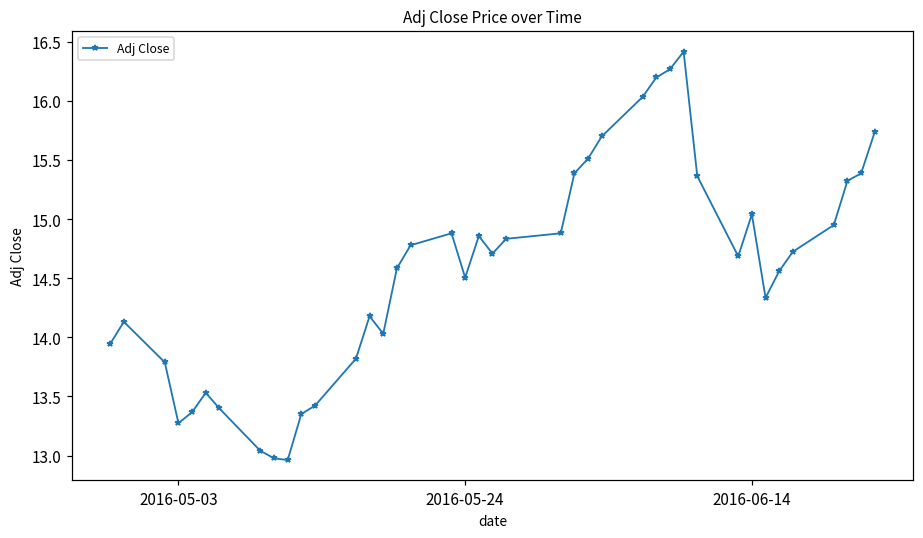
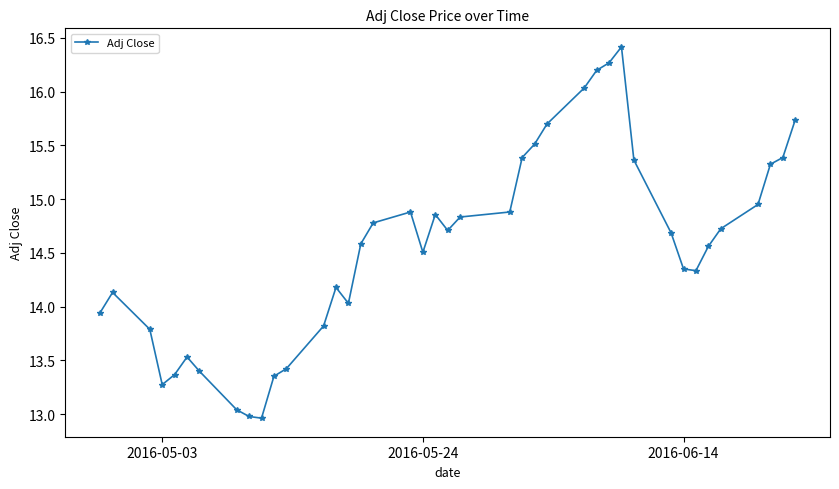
2016-06-14: 15.04 -> 14.35
